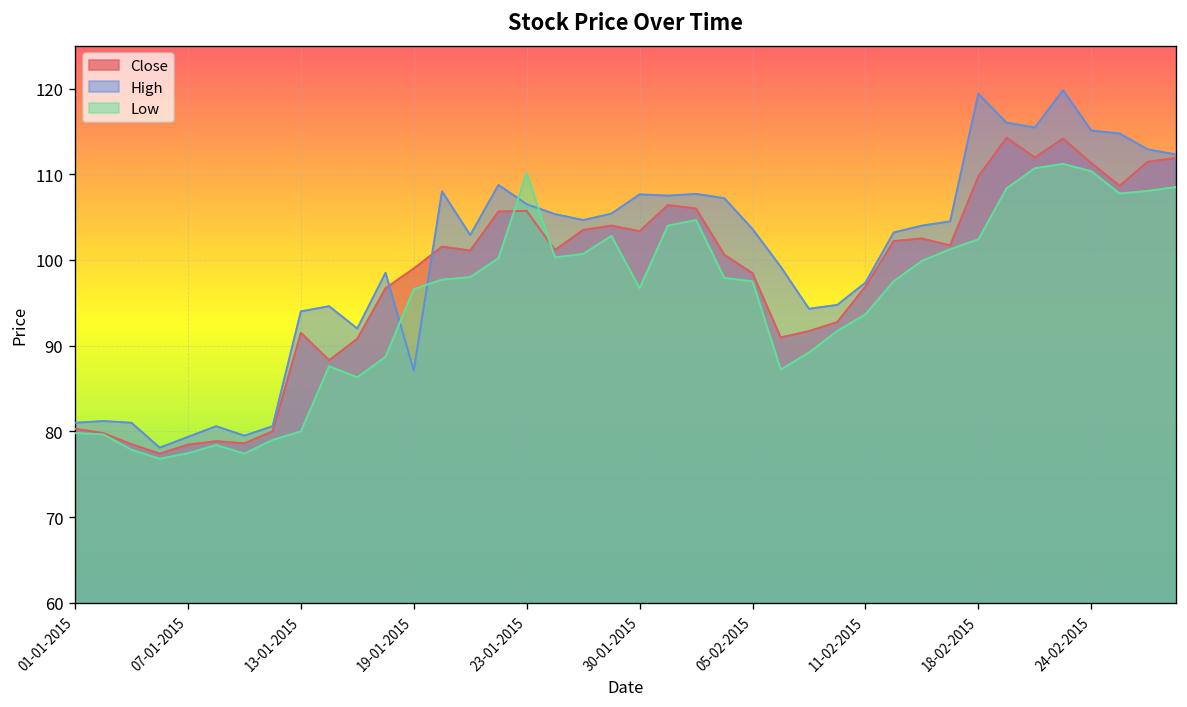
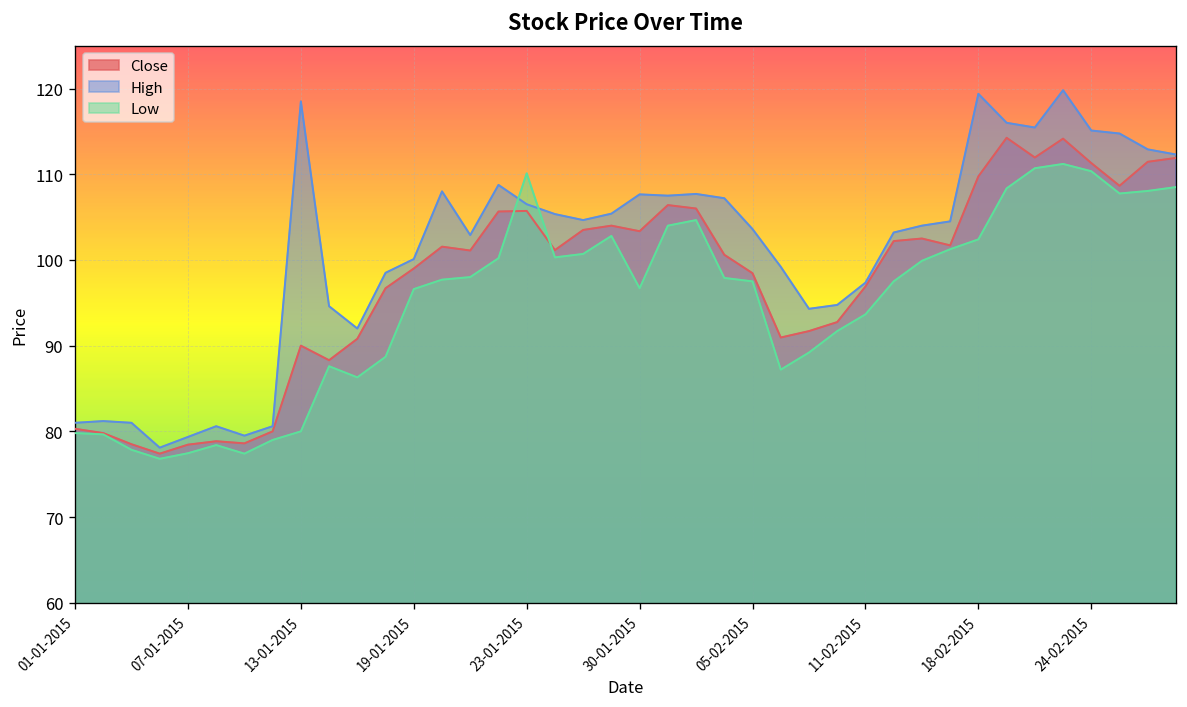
Close, 13-01-2015: 92 -> 90
High, 13-01-2015: 94 -> 119
High, 19-01-2015: 87 -> 100
